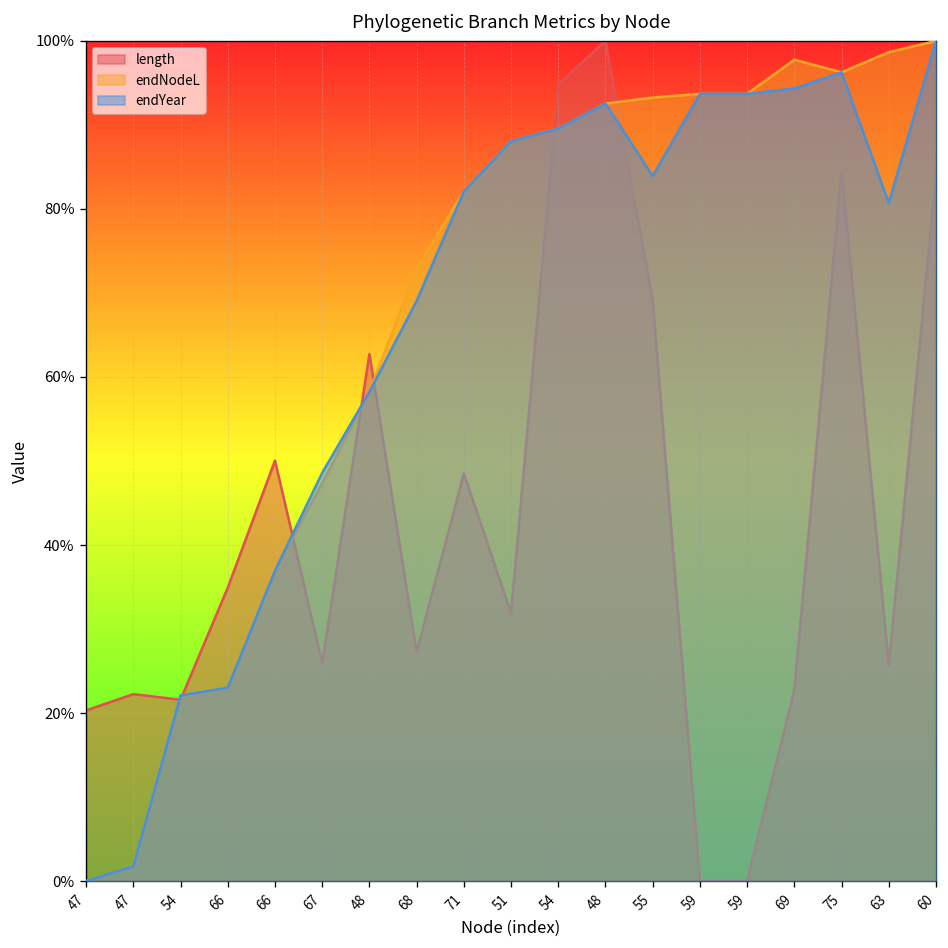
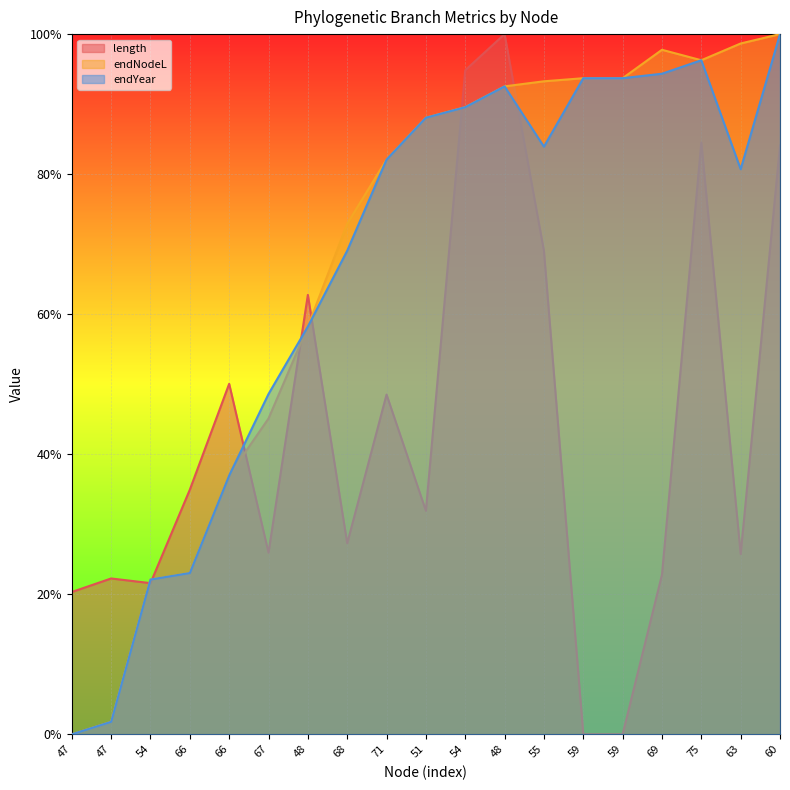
endNodeL, 67: 47% -> 45%
